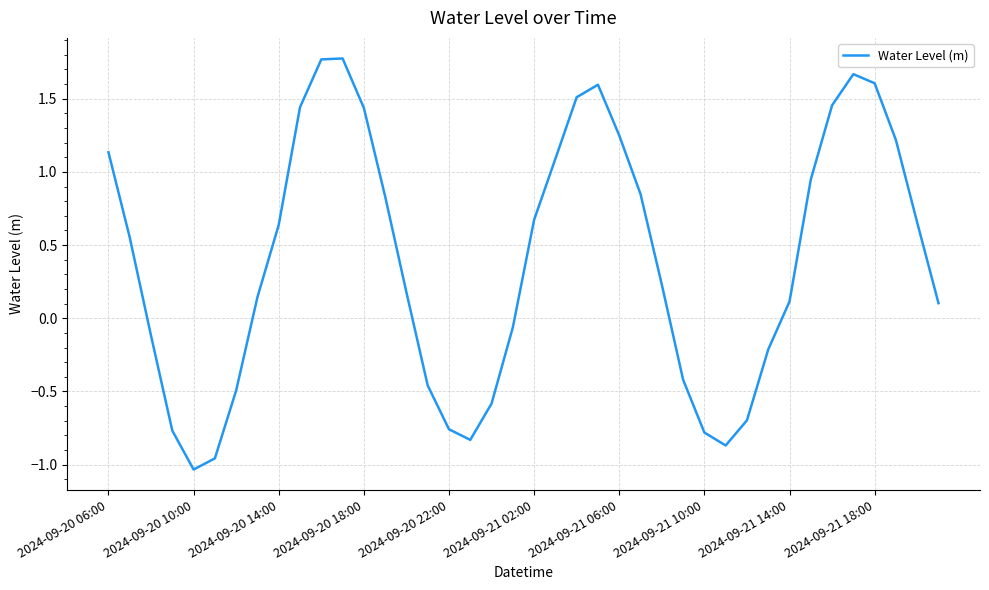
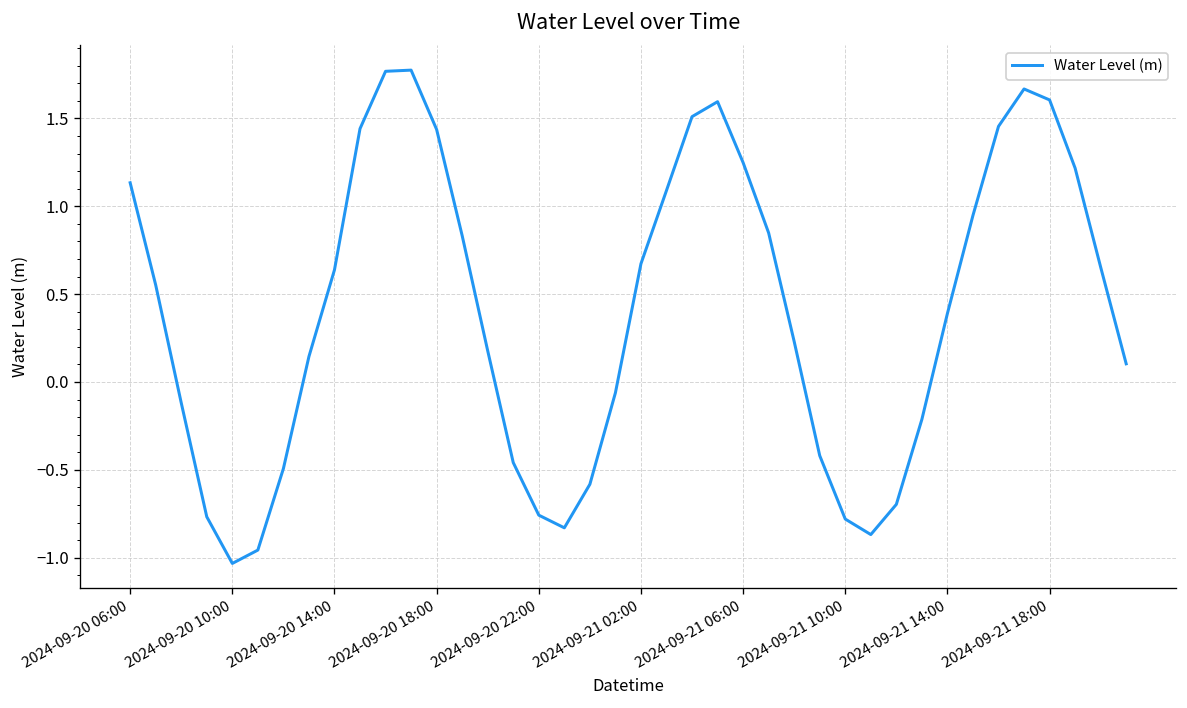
2024-09-21 14:00: 0.11 -> 0.39
